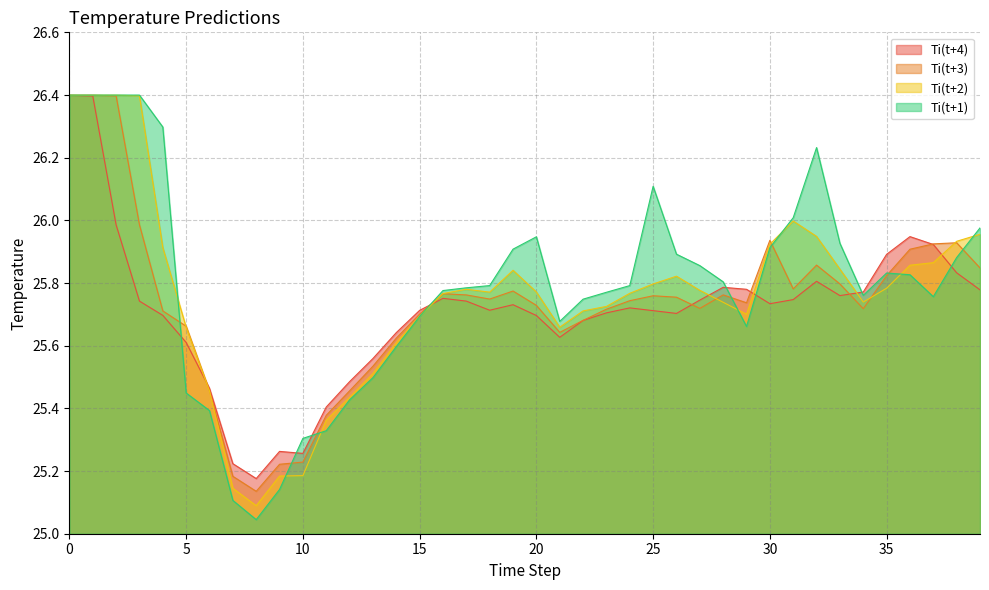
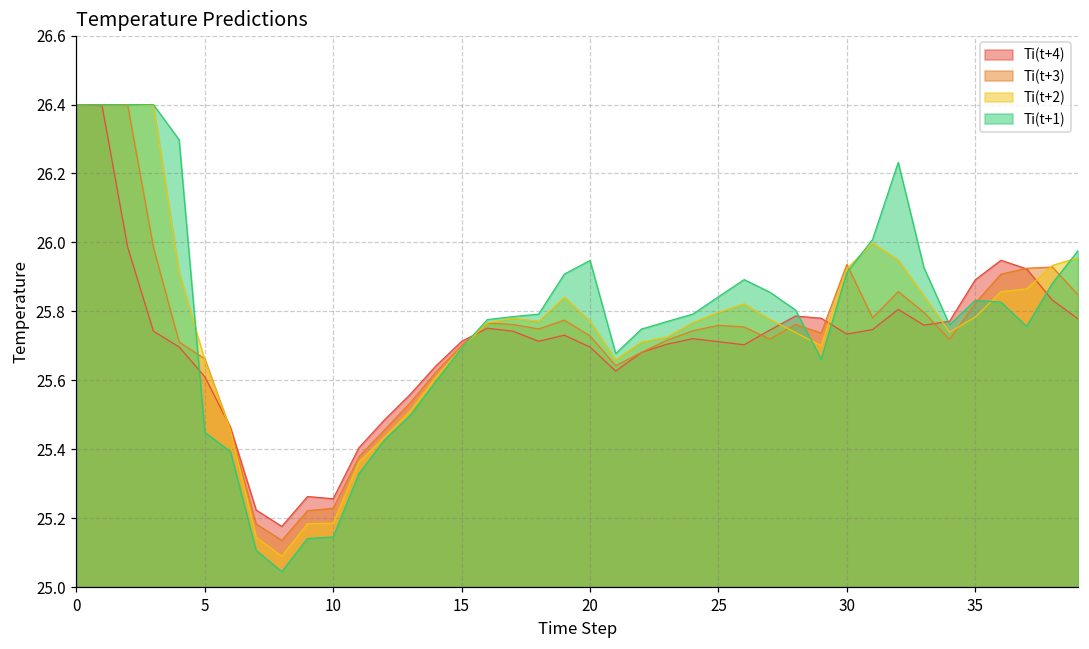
Ti(t+1), 10: 25.30 -> 25.15
Ti(t+1), 25: 26.11 -> 25.84
